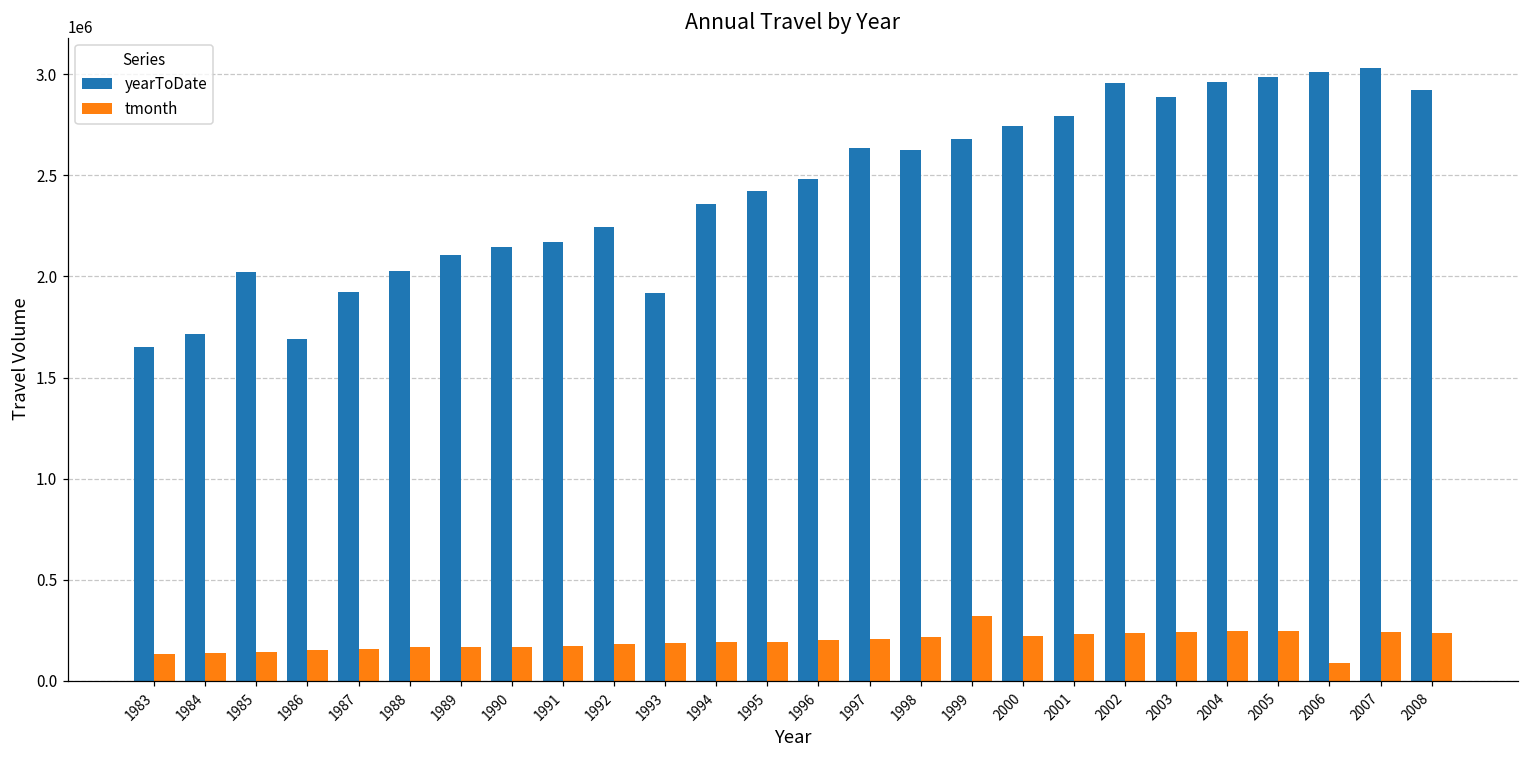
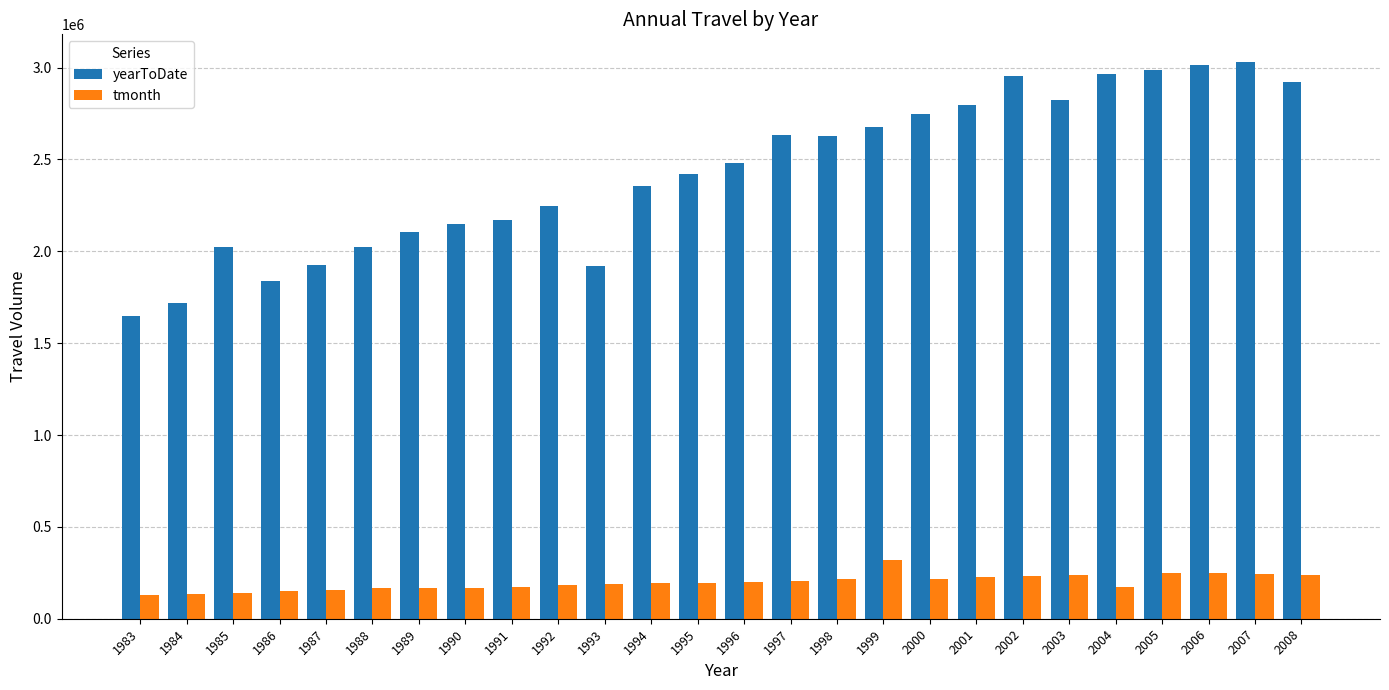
yearToDate, 1986: 1690000 -> 1840000
yearToDate, 2003: 2890000 -> 2820000
tmonth, 2004: 250000 -> 170000
tmonth, 2006: 90000 -> 250000
